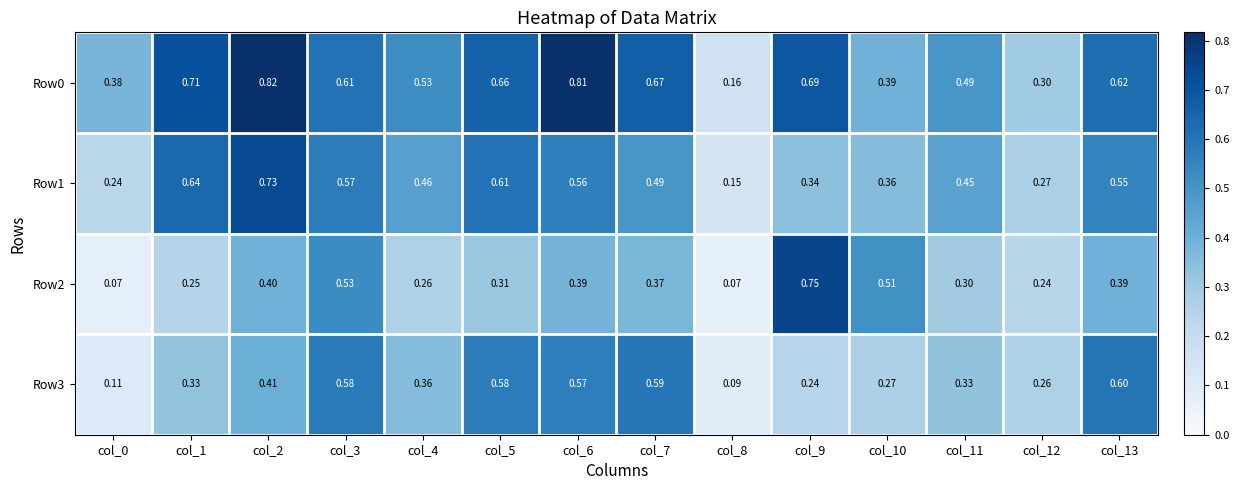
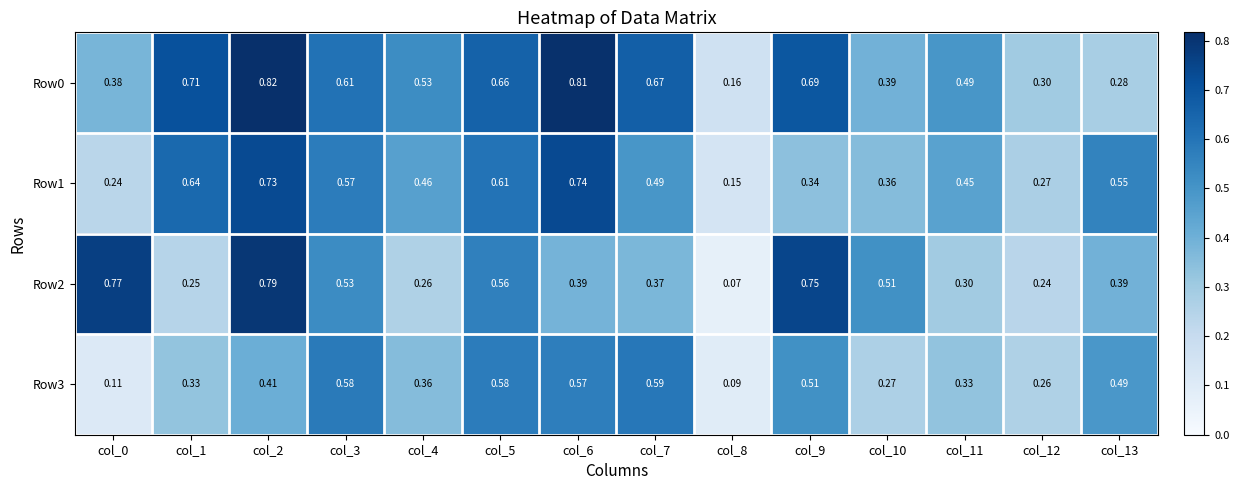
Row0, col_13: 0.62 -> 0.28
Row1, col_6: 0.56 -> 0.74
Row2, col_0: 0.07 -> 0.77
Row2, col_2: 0.40 -> 0.79
Row2, col_5: 0.31 -> 0.56
Row3, col_9: 0.24 -> 0.51
Row3, col_13: 0.60 -> 0.49
